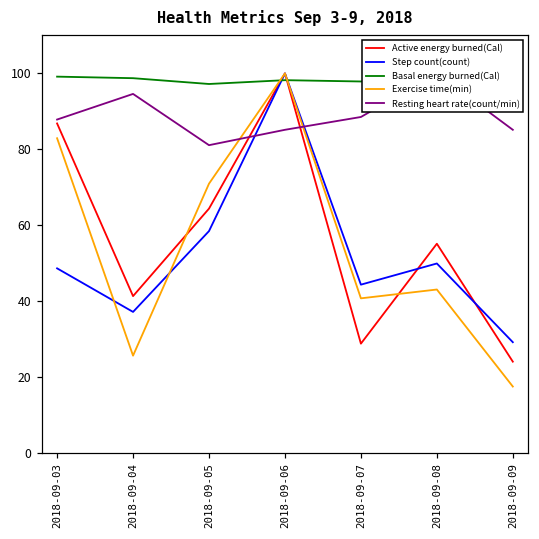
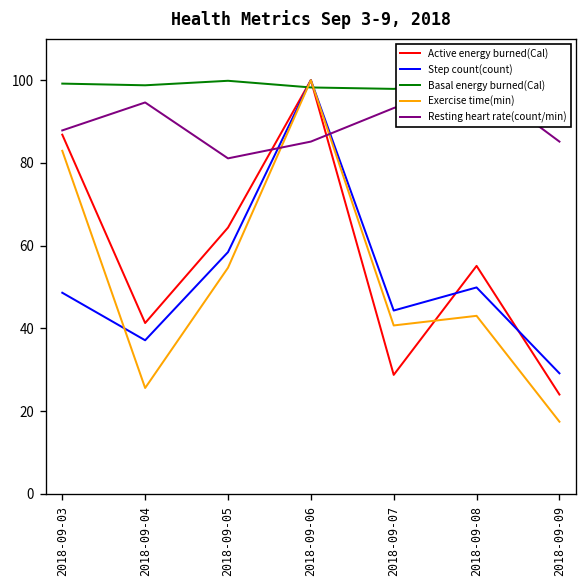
Basal energy burned(Cal), 2018-09-05: 97 -> 100
Exercise time(min), 2018-09-05: 71 -> 55
Resting heart rate(count/min), 2018-09-07: 89 -> 93
